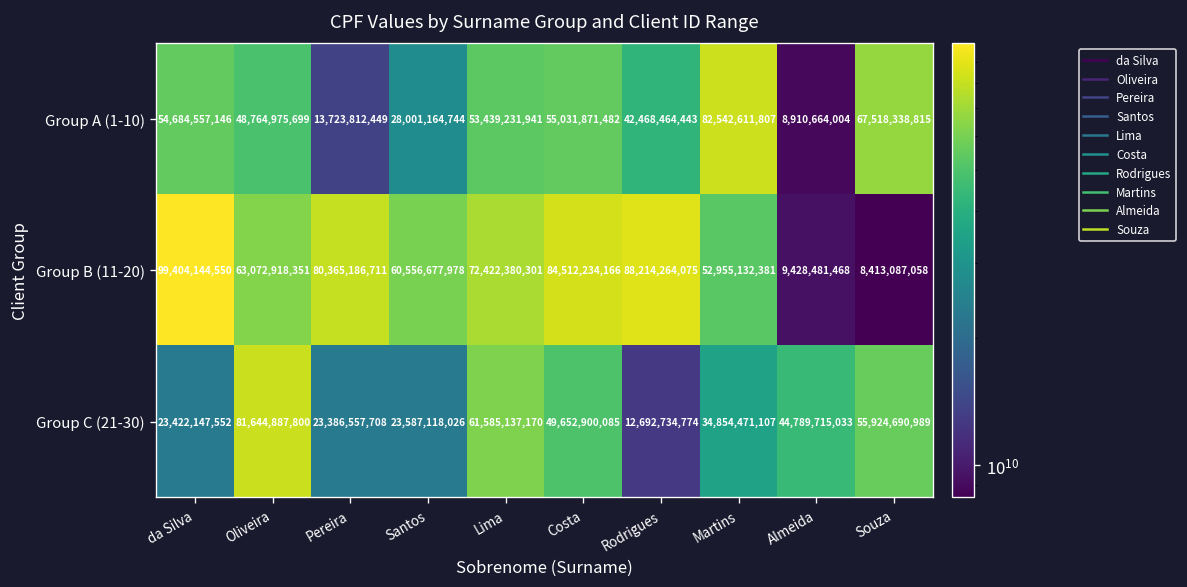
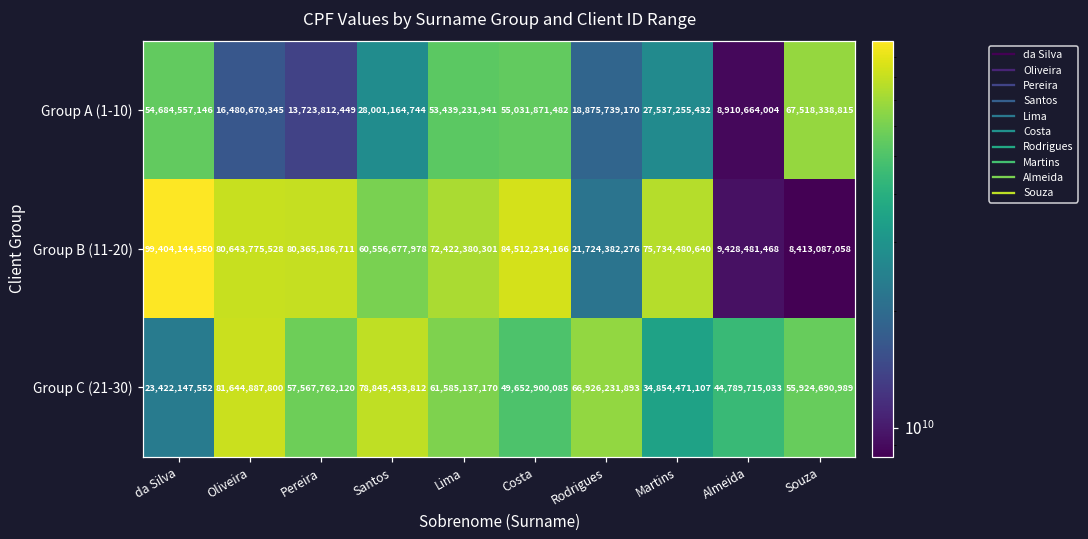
Group A (1-10), Oliveira: 48,764,975,699 -> 16,480,670,345
Group A (1-10), Rodrigues: 42,468,464,443 -> 18,875,739,170
Group A (1-10), Martins: 82,542,611,807 -> 27,537,255,432
Group B (11-20), Oliveira: 63,072,918,351 -> 80,643,775,528
Group B (11-20), Rodrigues: 88,214,264,075 -> 21,724,382,276
Group B (11-20), Martins: 52,955,132,381 -> 75,734,480,640
Group C (21-30), Pereira: 23,386,557,708 -> 57,567,762,120
Group C (21-30), Santos: 23,587,118,026 -> 78,845,453,812
Group C (21-30), Rodrigues: 12,692,734,774 -> 66,926,231,893
